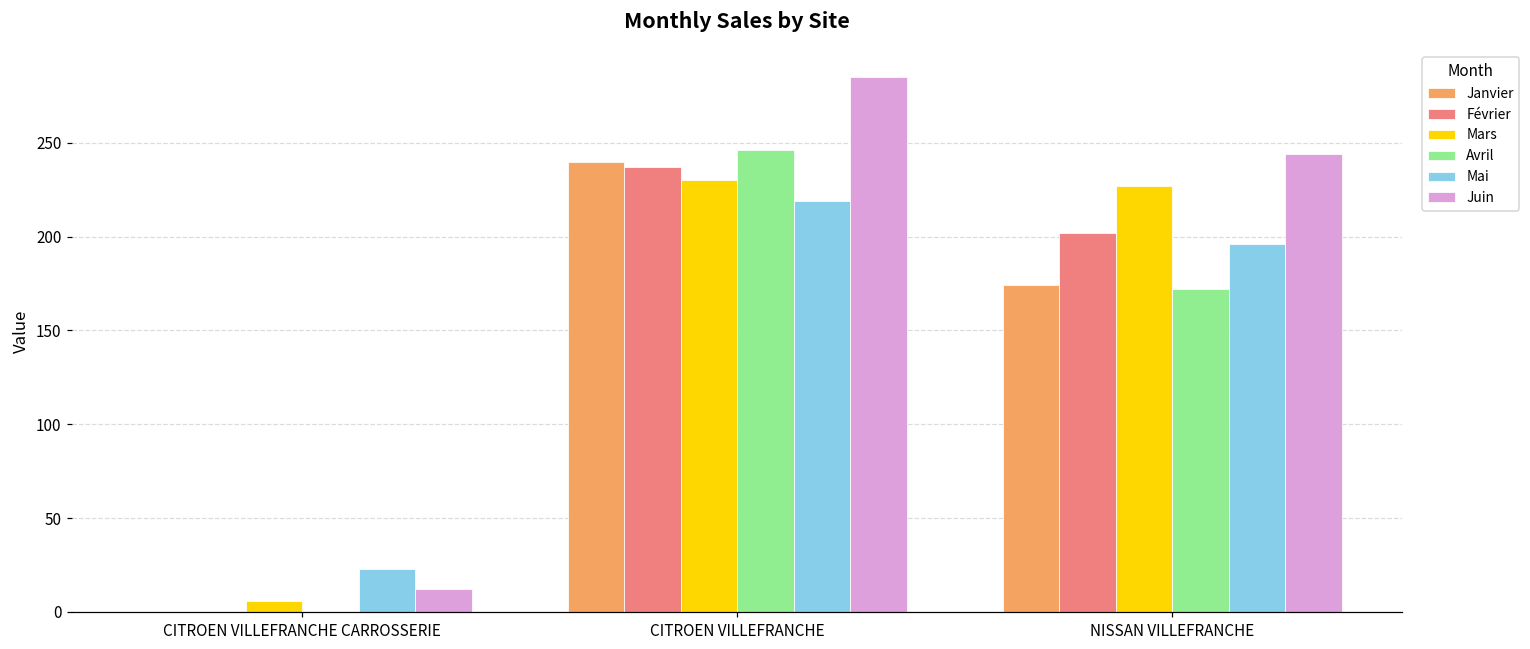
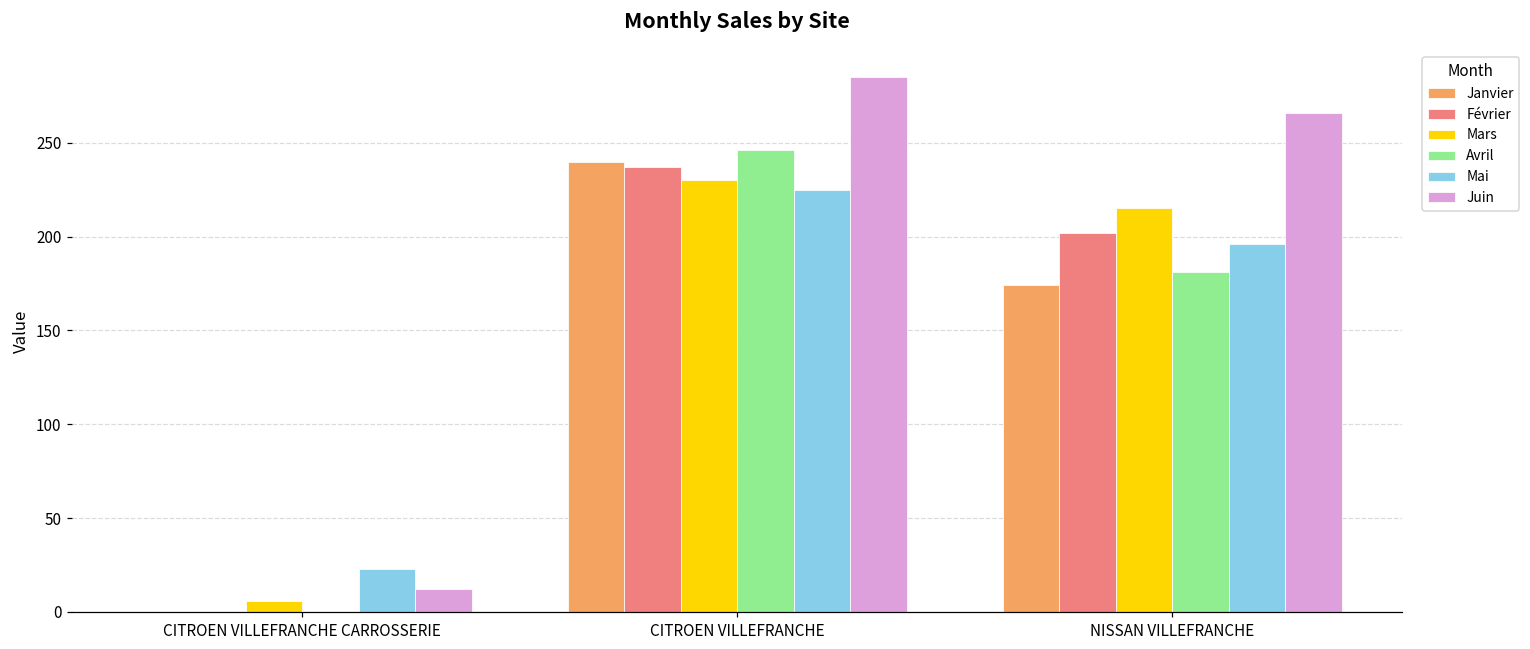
Mai, CITROEN VILLEFRANCHE: 219 -> 225
Mars, NISSAN VILLEFRANCHE: 227 -> 215
Avril, NISSAN VILLEFRANCHE: 172 -> 181
Juin, NISSAN VILLEFRANCHE: 244 -> 266
